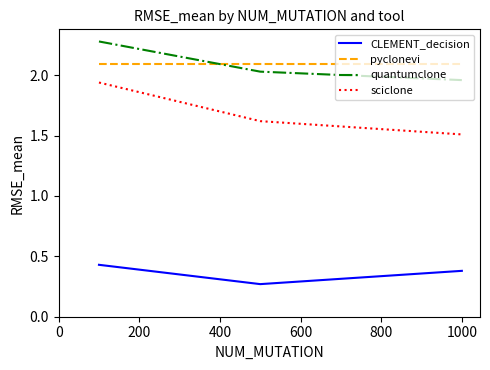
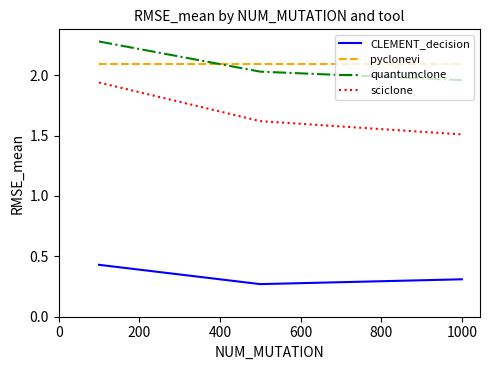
CLEMENT_decision, 1000: 0.38 -> 0.31
